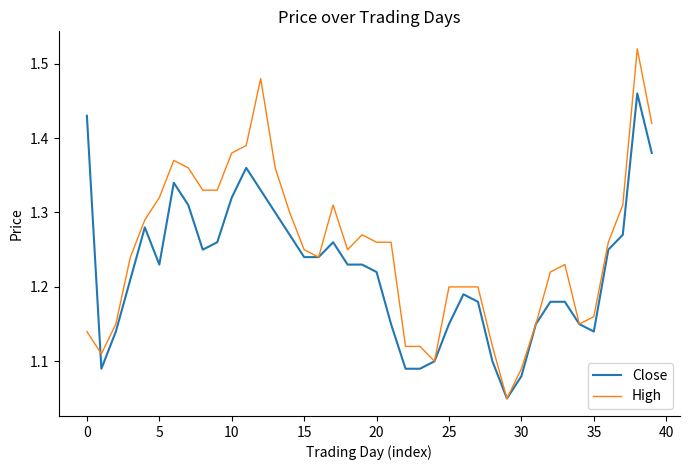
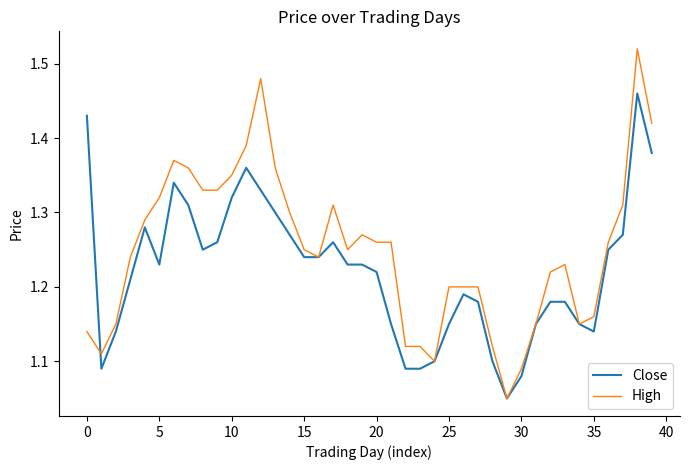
High, 10: 1.38 -> 1.35
